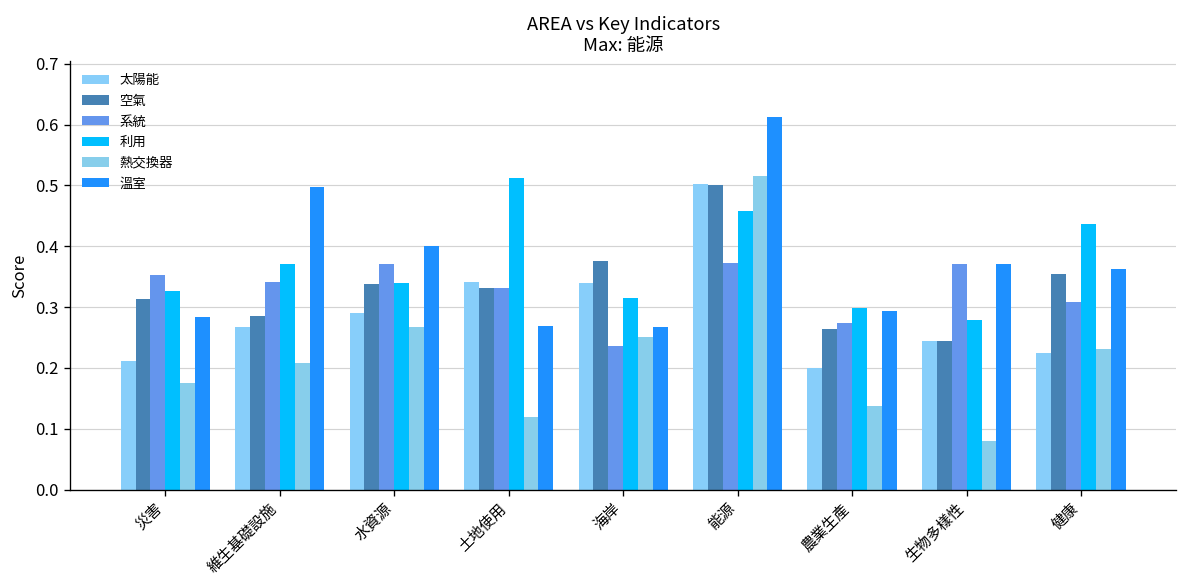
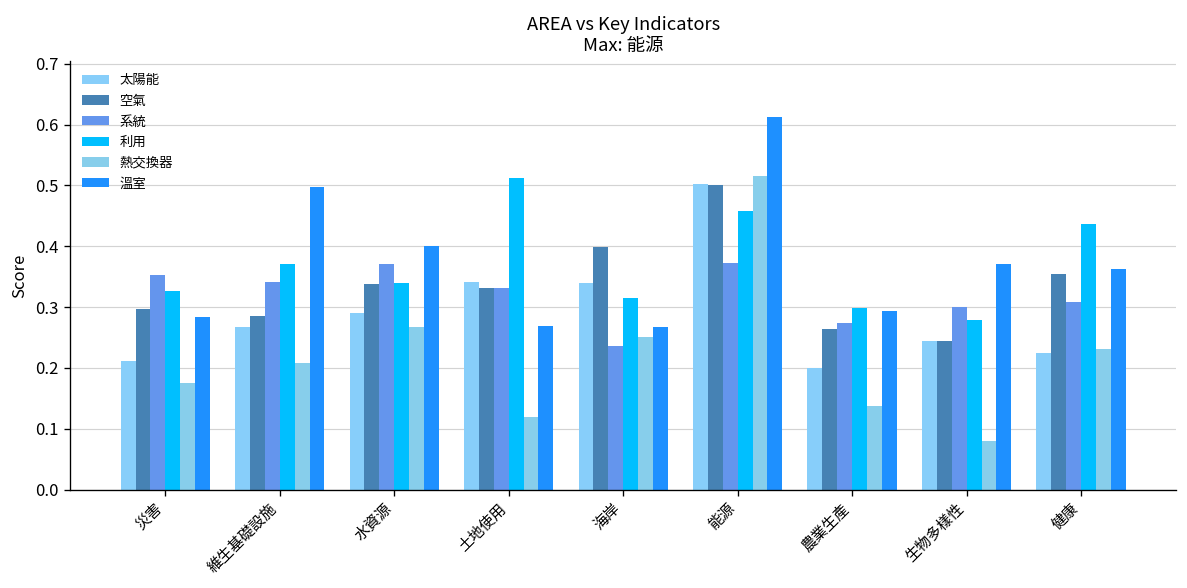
空氣, 災害: 0.31 -> 0.30
空氣, 海岸: 0.38 -> 0.40
系統, 生物多樣性: 0.37 -> 0.30
